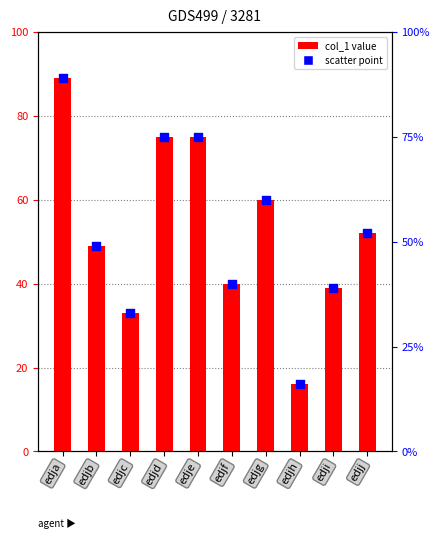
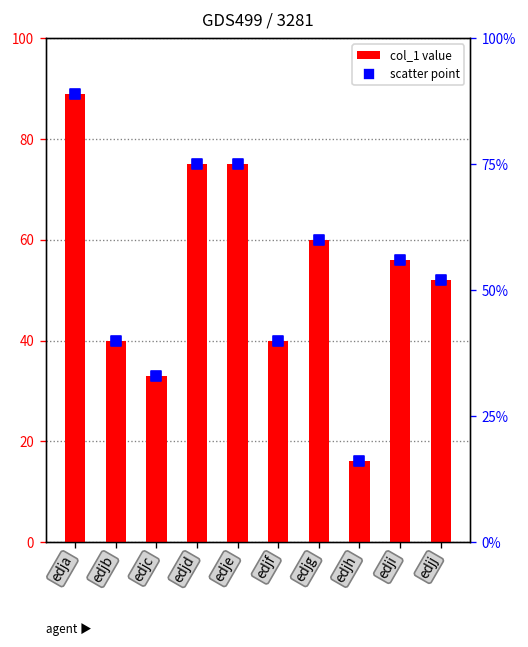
edjb: 49 -> 40
edji: 39 -> 56
